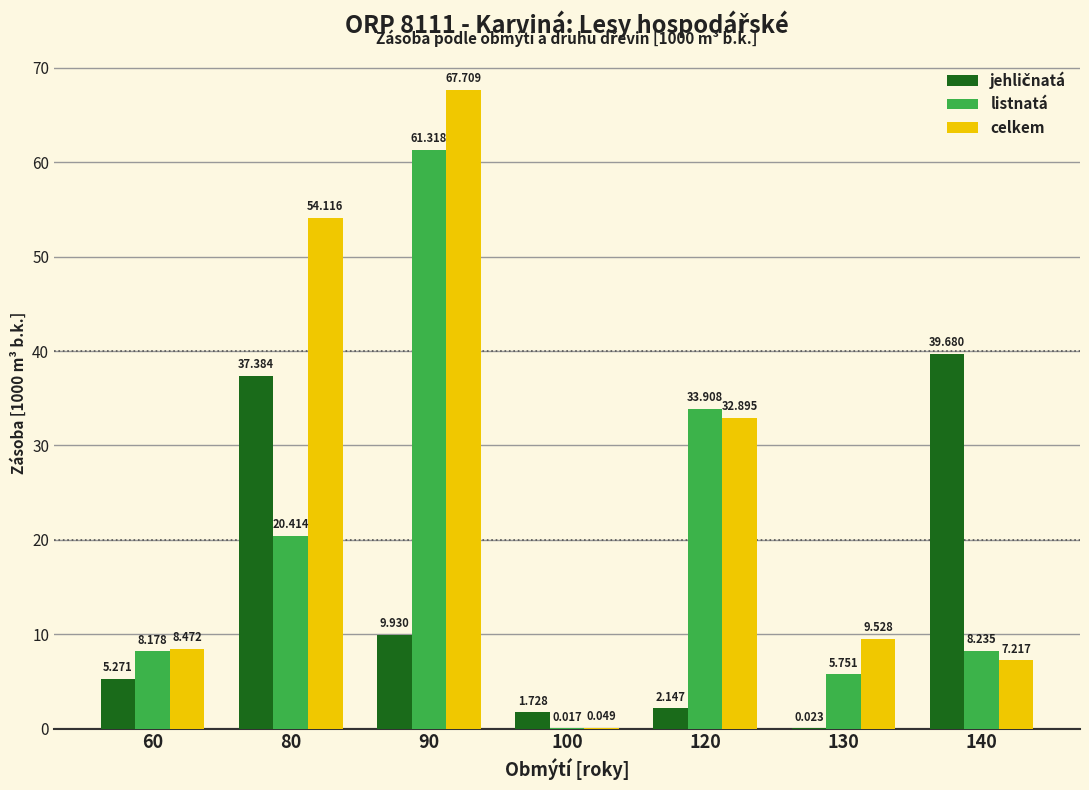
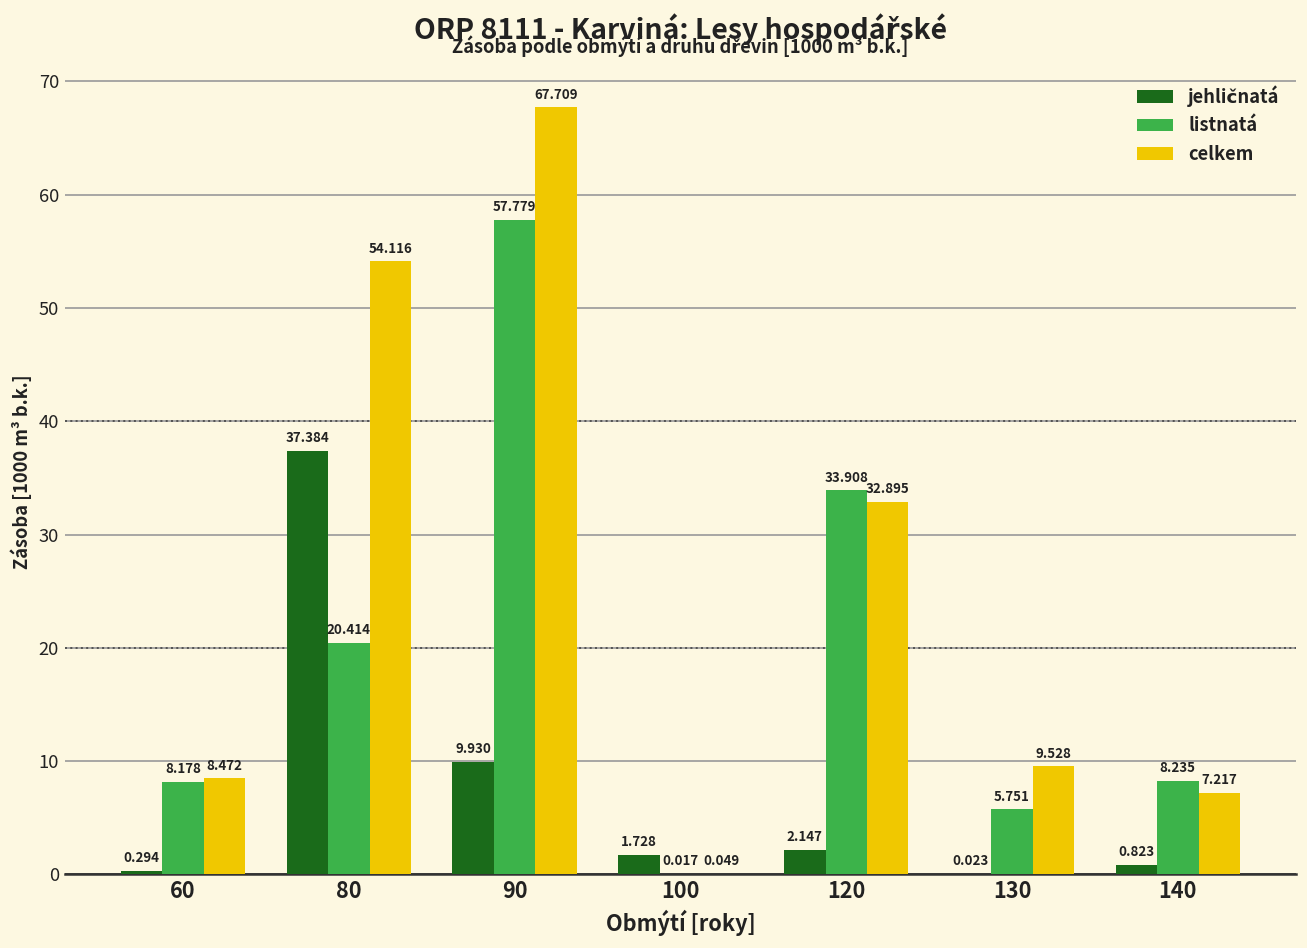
jehličnatá, 60: 5.271 -> 0.294
listnatá, 90: 61.318 -> 57.779
jehličnatá, 140: 39.680 -> 0.823
